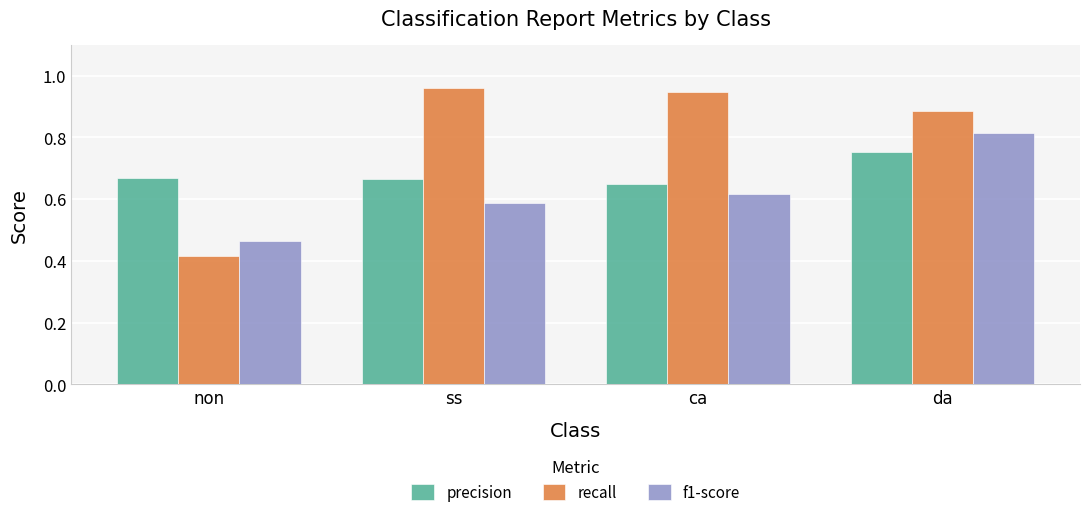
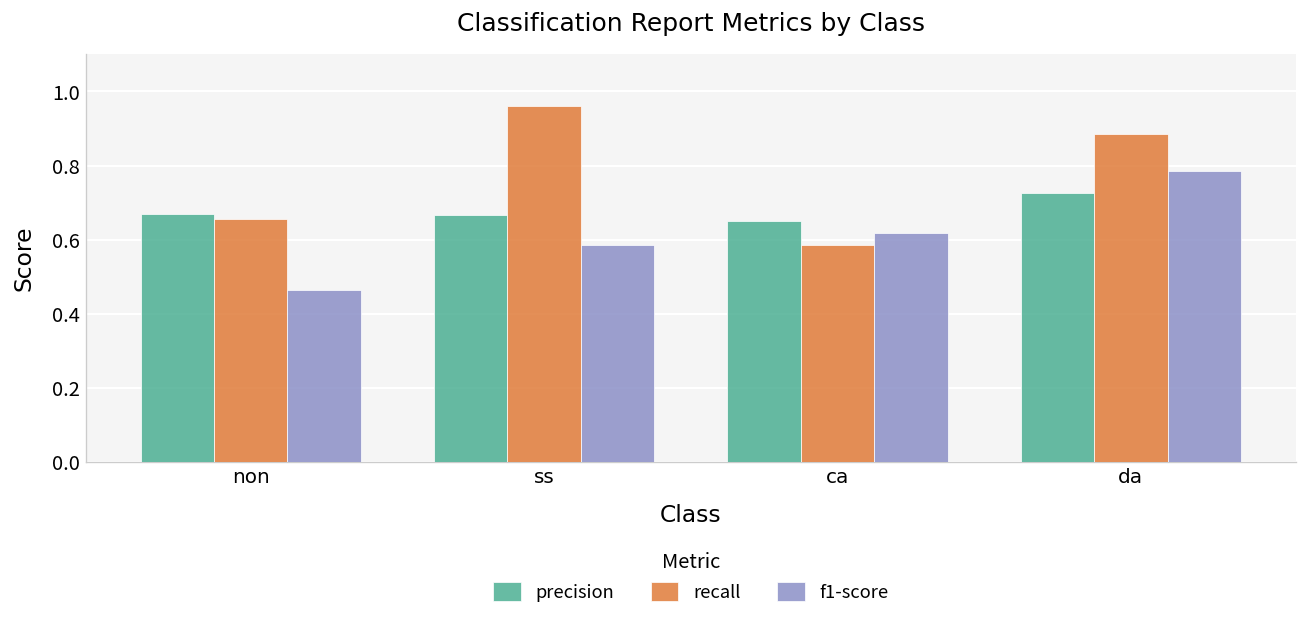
recall, non: 0.42 -> 0.65
recall, ca: 0.95 -> 0.59
precision, da: 0.75 -> 0.73
f1-score, da: 0.81 -> 0.79
